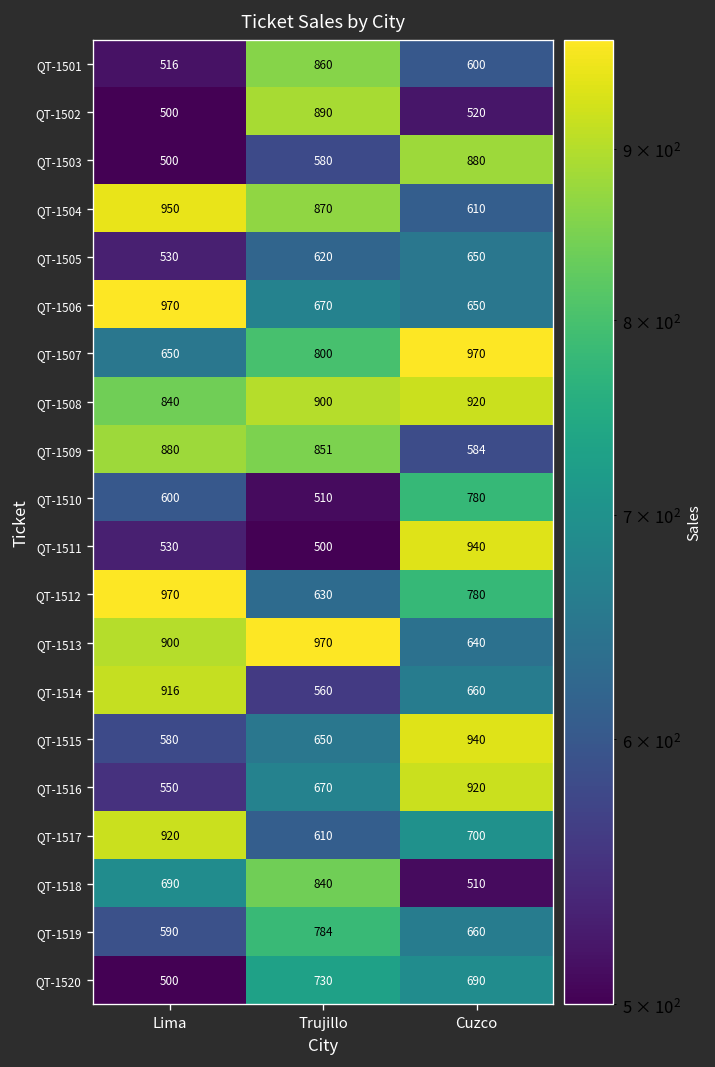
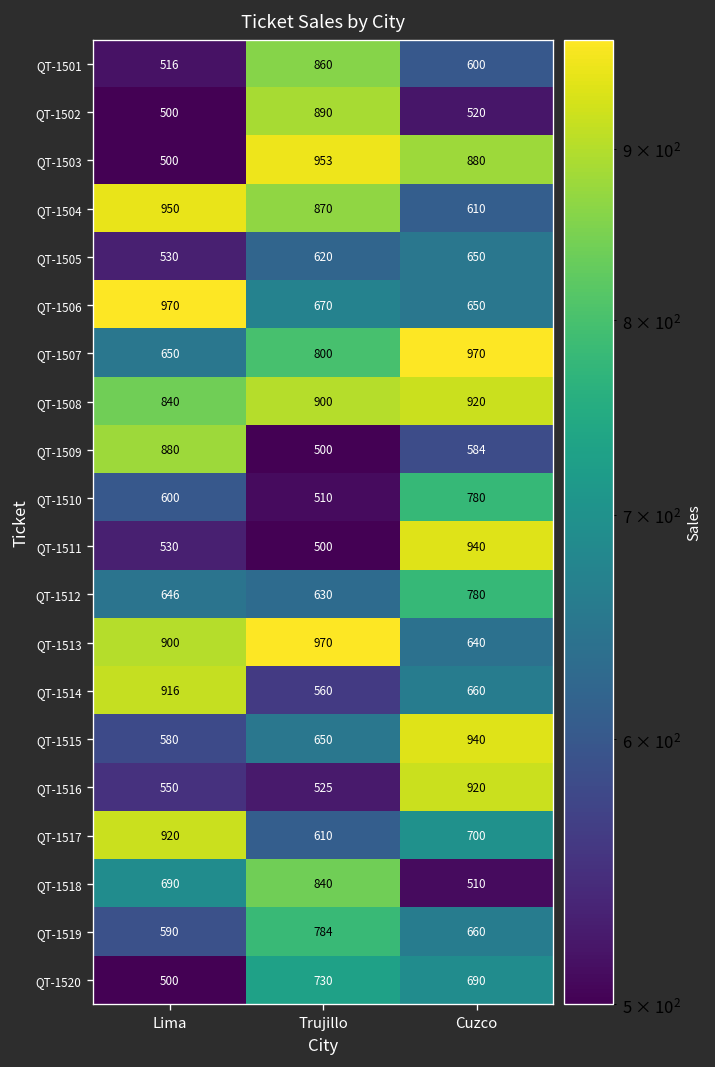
QT-1503, Trujillo: 580 -> 953
QT-1509, Trujillo: 851 -> 500
QT-1512, Lima: 970 -> 646
QT-1516, Trujillo: 670 -> 525
